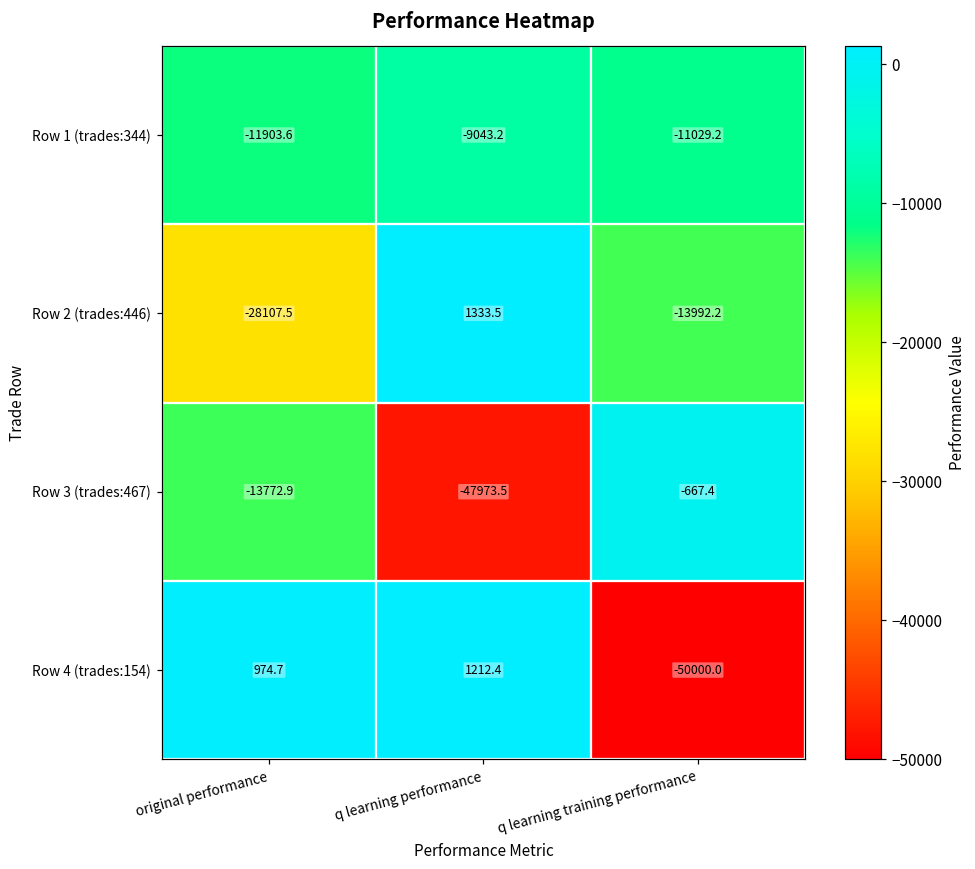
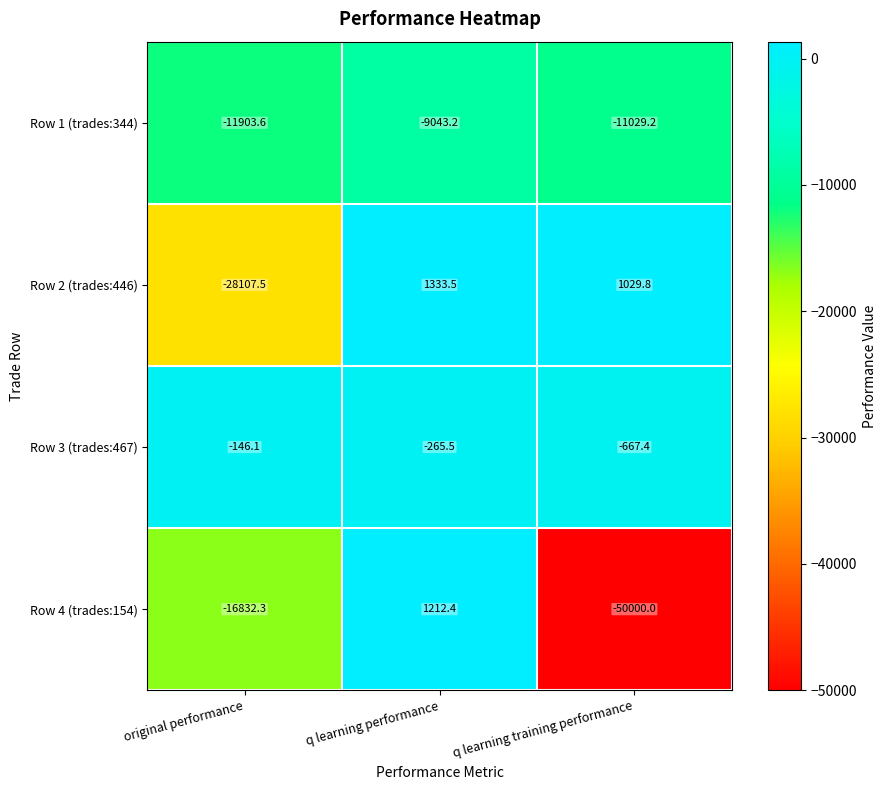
Row 2 (trades:446), q learning training performance: -13992.2 -> 1029.8
Row 3 (trades:467), original performance: -13772.9 -> -146.1
Row 3 (trades:467), q learning performance: -47973.5 -> -265.5
Row 4 (trades:154), original performance: 974.7 -> -16832.3
